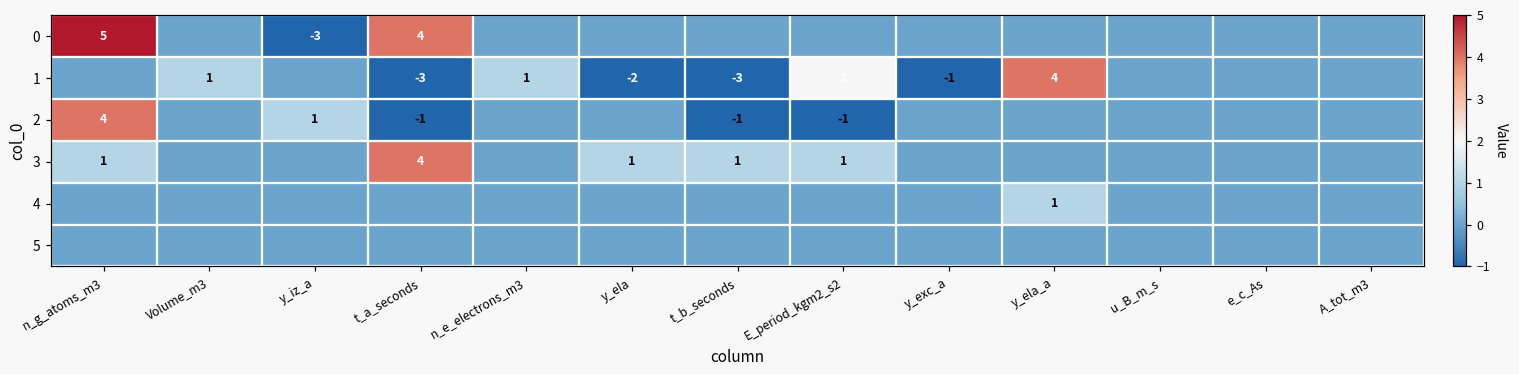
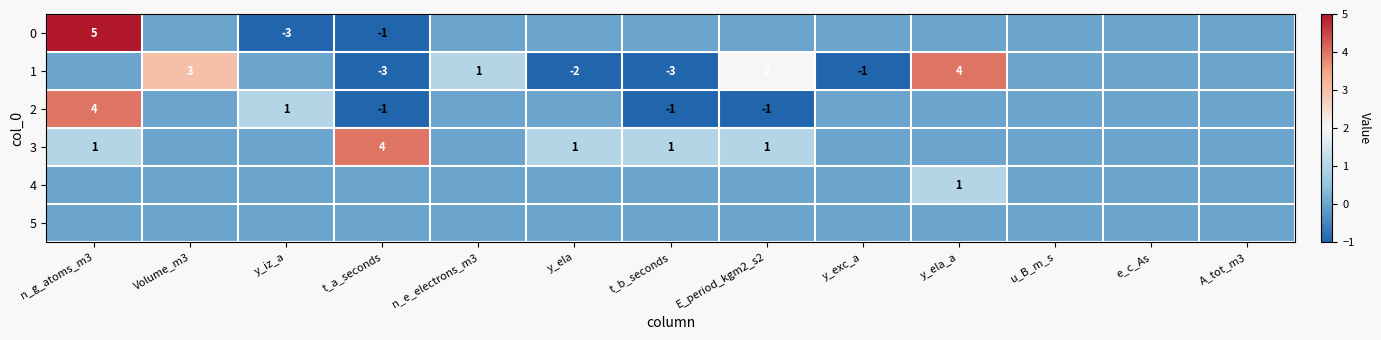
0, t_a_seconds: 4 -> -1
1, Volume_m3: 1 -> 3
